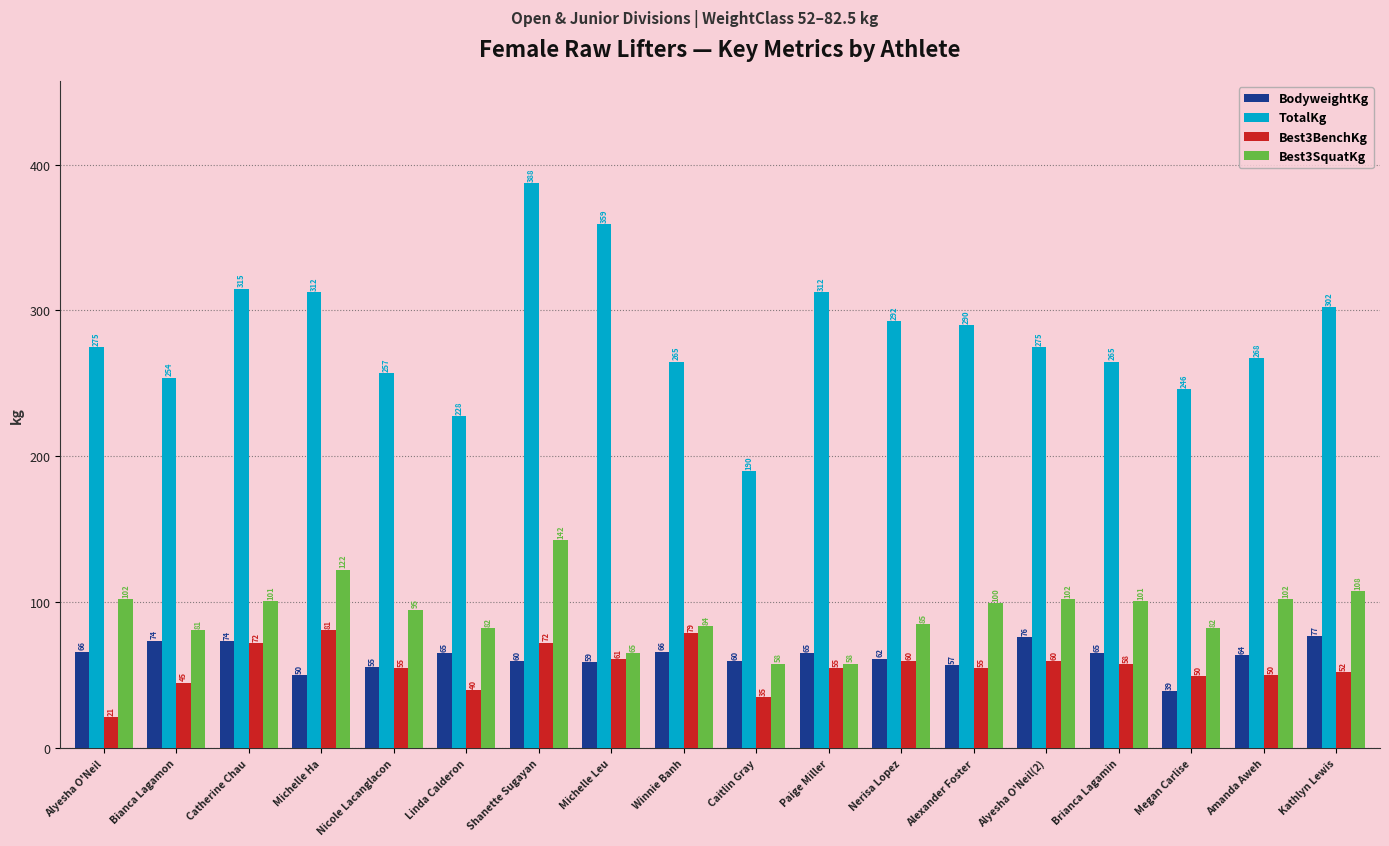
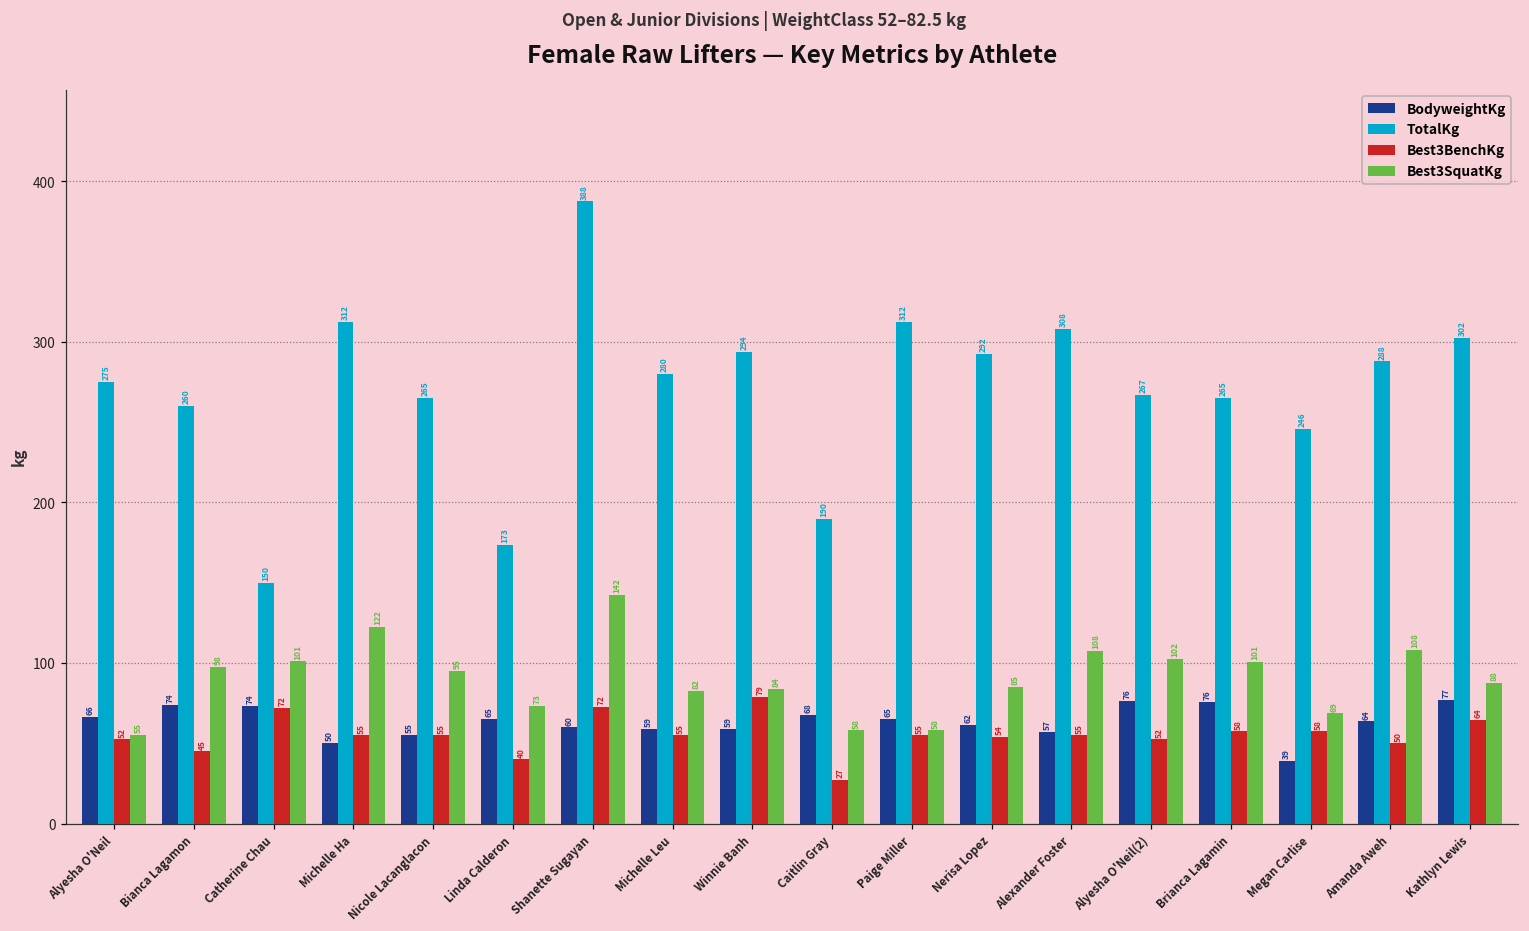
Best3BenchKg, Alyesha O'Neil: 21 -> 52
Best3SquatKg, Alyesha O'Neil: 102 -> 55
TotalKg, Bianca Lagamon: 254 -> 260
Best3SquatKg, Bianca Lagamon: 81 -> 98
TotalKg, Catherine Chau: 315 -> 150
Best3BenchKg, Michelle Ha: 81 -> 55
TotalKg, Nicole Lacanglacon: 257 -> 265
TotalKg, Linda Calderon: 228 -> 173
Best3SquatKg, Linda Calderon: 82 -> 73
TotalKg, Michelle Leu: 359 -> 280
Best3BenchKg, Michelle Leu: 61 -> 55
Best3SquatKg, Michelle Leu: 65 -> 82
BodyweightKg, Winnie Banh: 66 -> 59
TotalKg, Winnie Banh: 265 -> 294
BodyweightKg, Caitlin Gray: 60 -> 68
Best3BenchKg, Caitlin Gray: 35 -> 27
Best3BenchKg, Nerisa Lopez: 60 -> 54
TotalKg, Alexander Foster: 290 -> 308
Best3SquatKg, Alexander Foster: 100 -> 108
TotalKg, Alyesha O'Neil(2): 275 -> 267
Best3BenchKg, Alyesha O'Neil(2): 60 -> 52
BodyweightKg, Brianca Lagamin: 65 -> 76
Best3BenchKg, Megan Carlise: 50 -> 58
Best3SquatKg, Megan Carlise: 82 -> 69
TotalKg, Amanda Aweh: 268 -> 288
Best3SquatKg, Amanda Aweh: 102 -> 108
Best3BenchKg, Kathlyn Lewis: 52 -> 64
Best3SquatKg, Kathlyn Lewis: 108 -> 88
